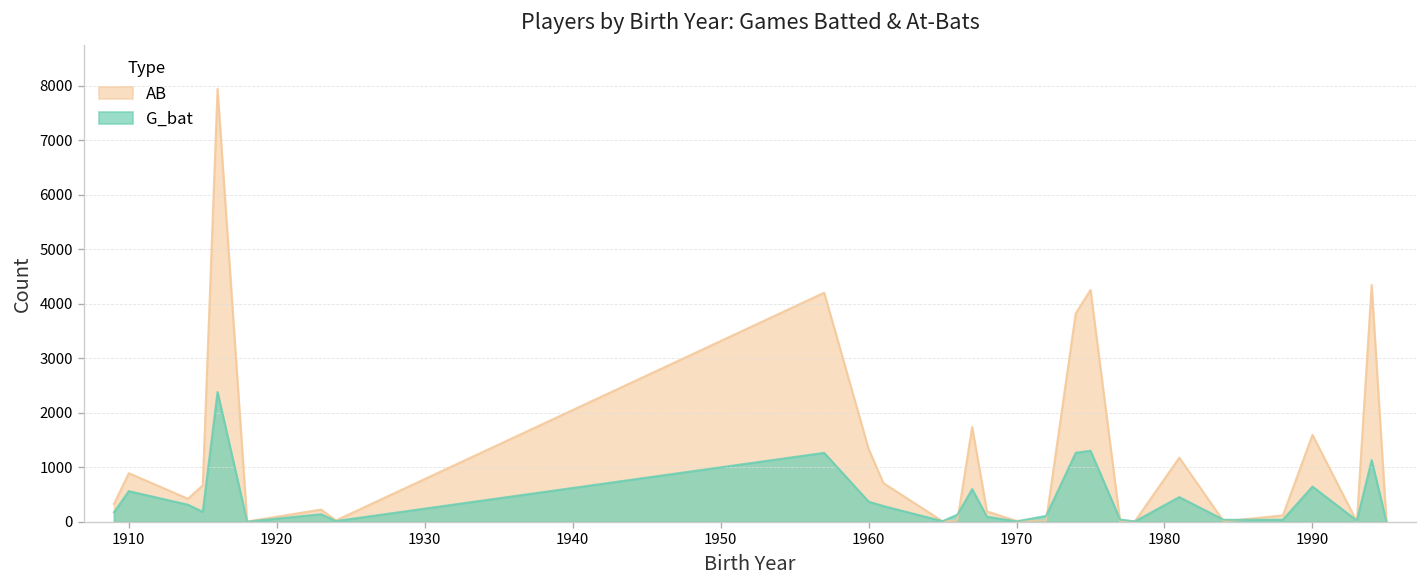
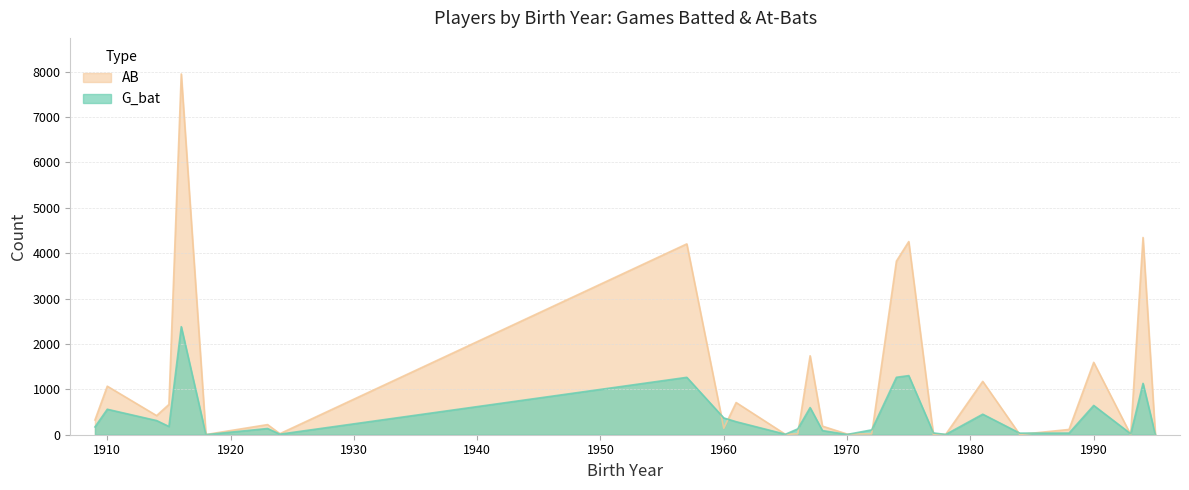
AB, 1910: 900 -> 1100
AB, 1960: 1300 -> 100
